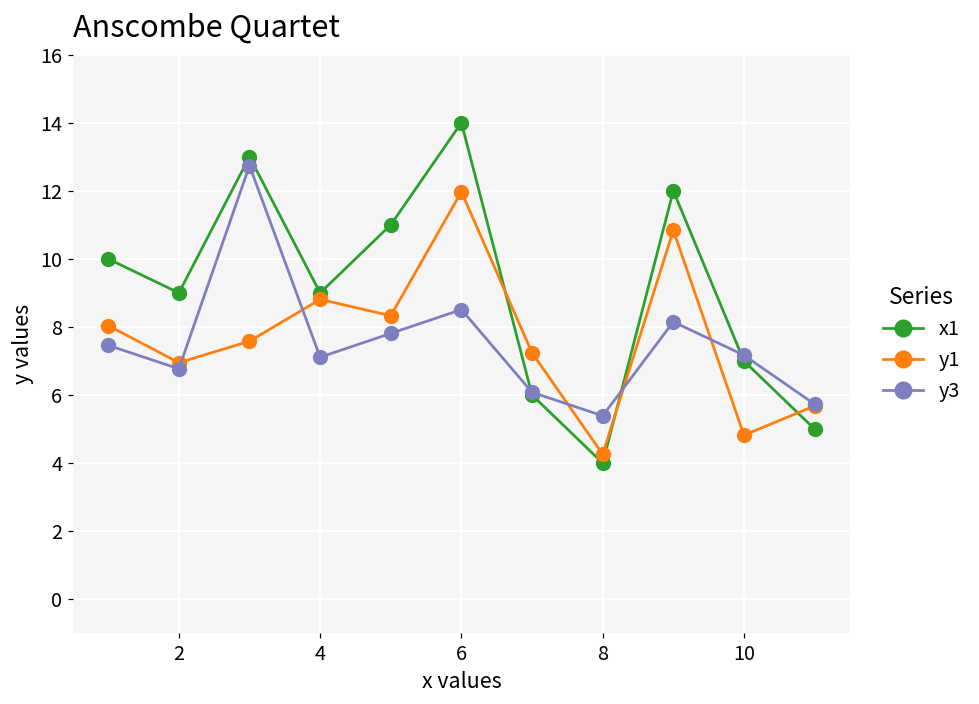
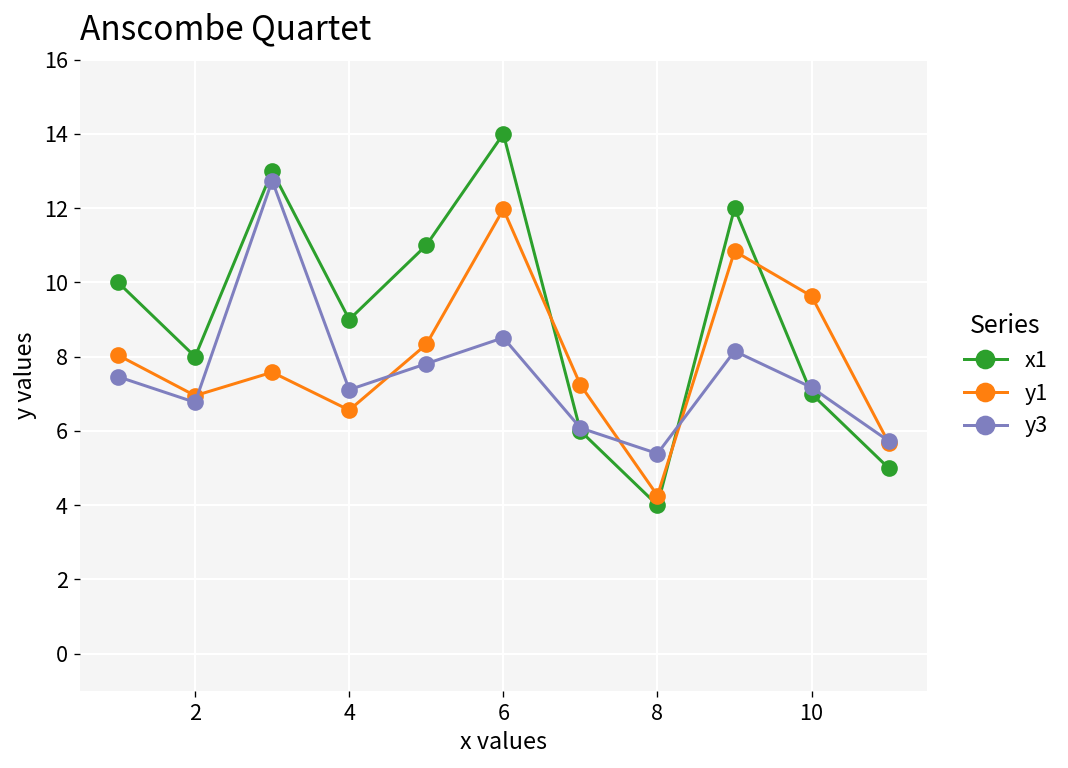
x1, 2: 9 -> 8
y1, 4: 8.8 -> 6.6
y1, 10: 4.8 -> 9.6
